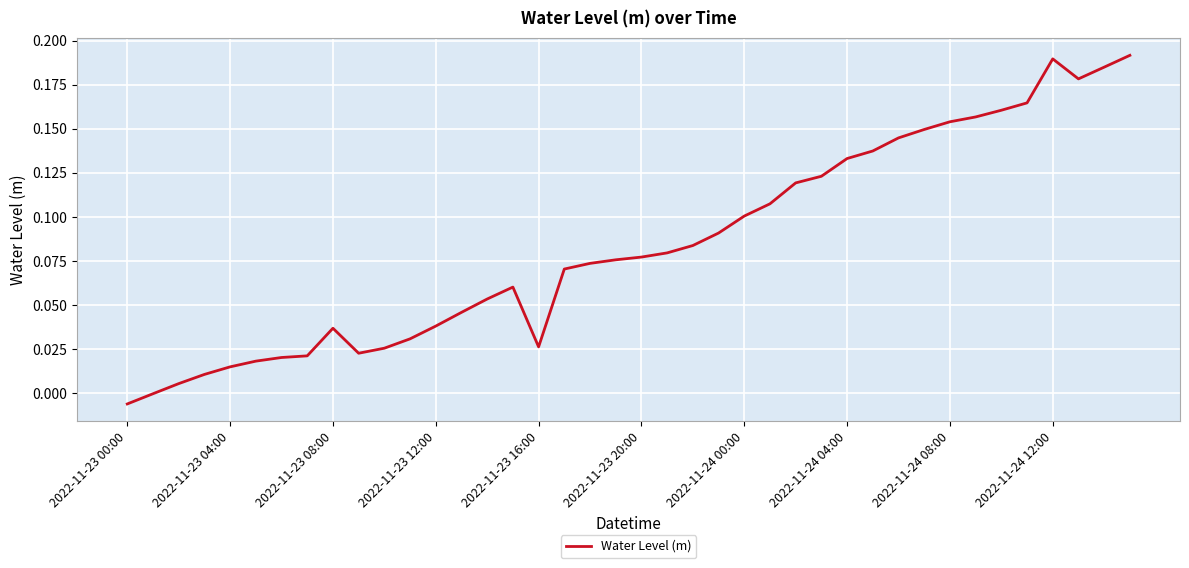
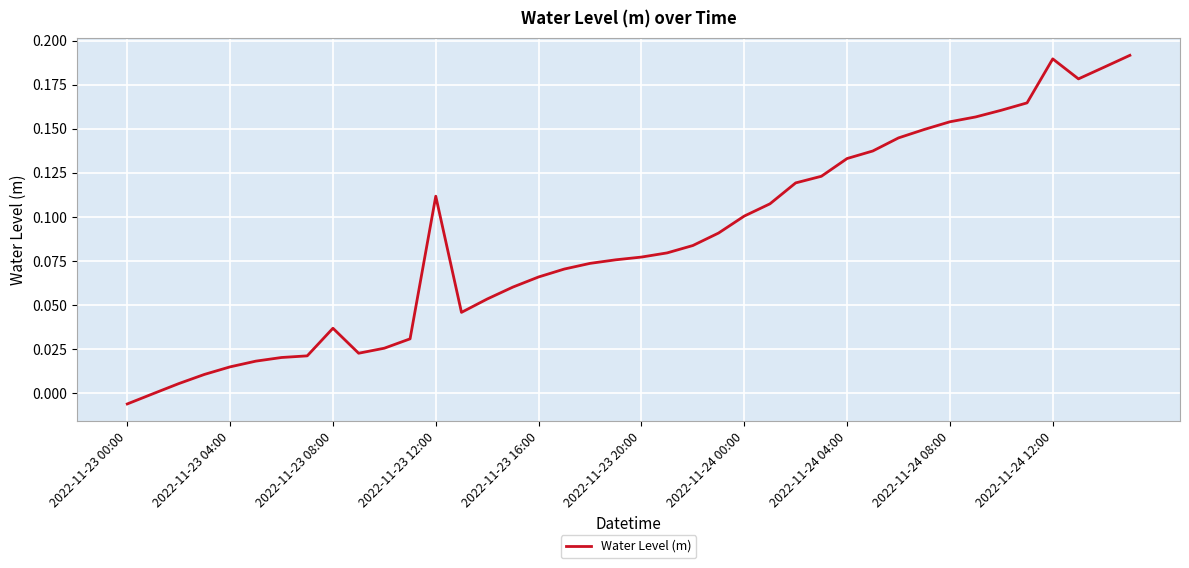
2022-11-23 12:00: 0.038 -> 0.112
2022-11-23 16:00: 0.026 -> 0.066
